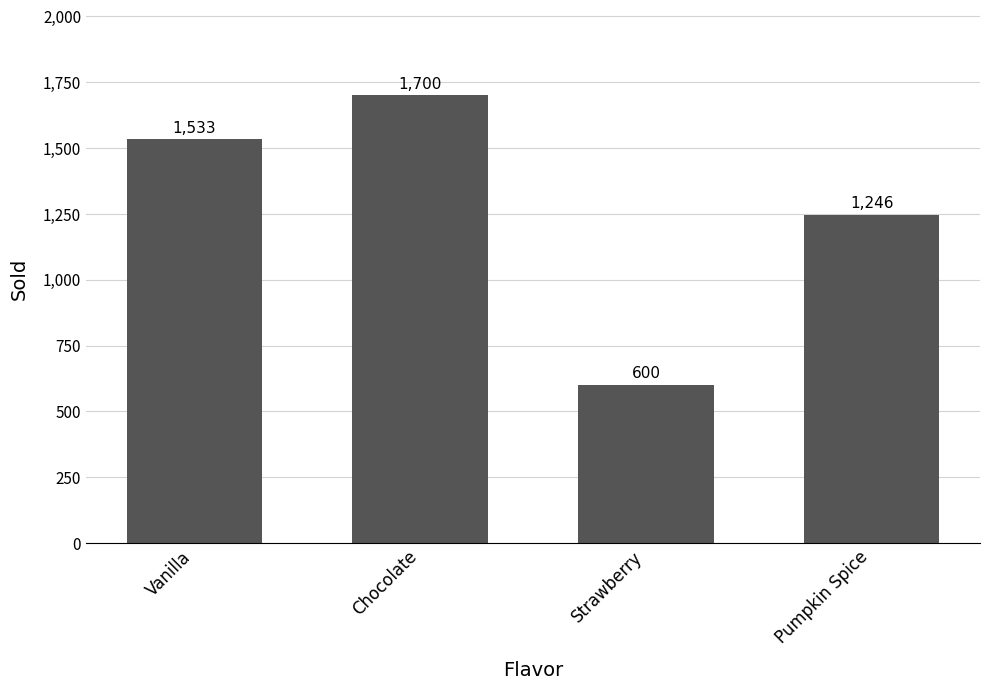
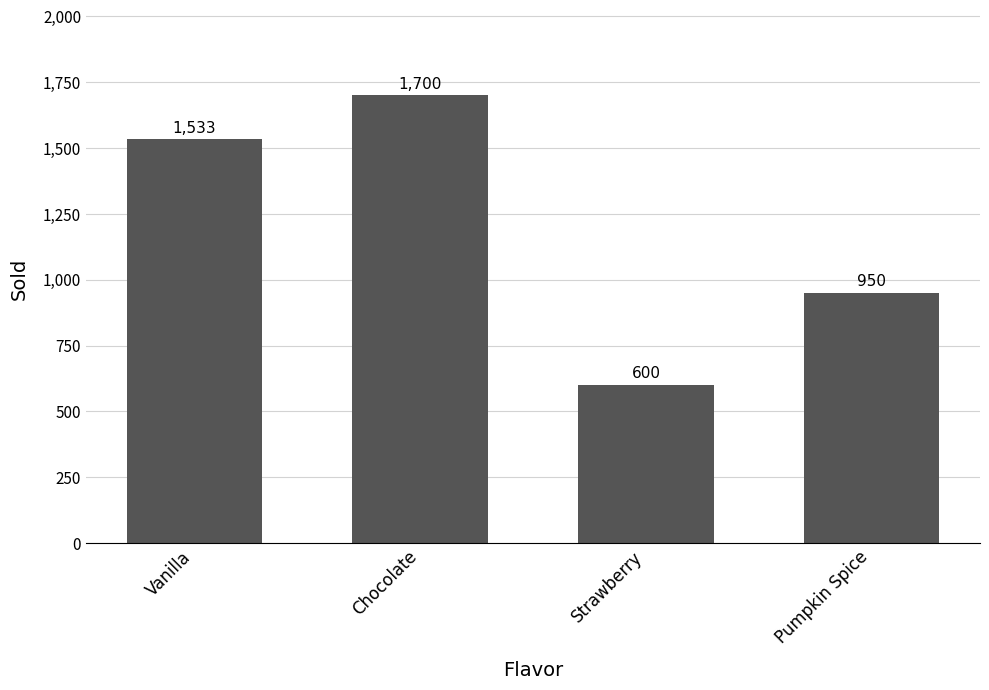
Pumpkin Spice: 1,246 -> 950
